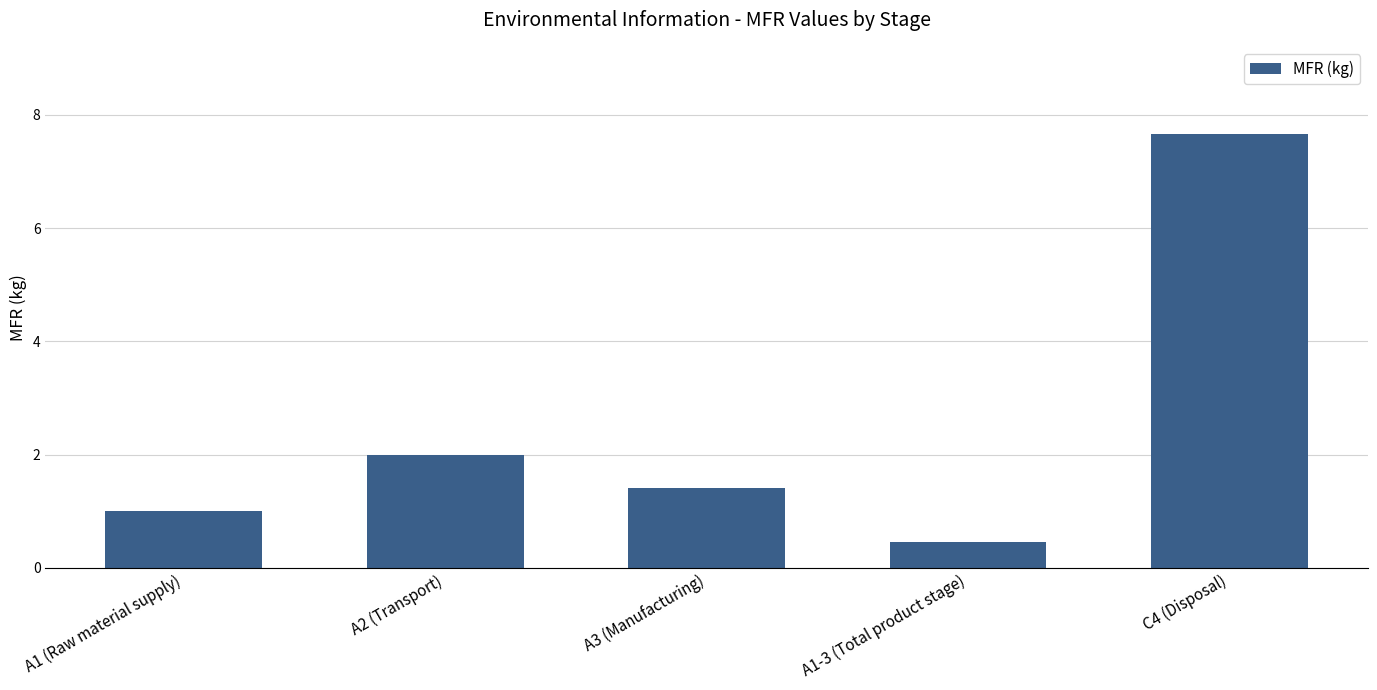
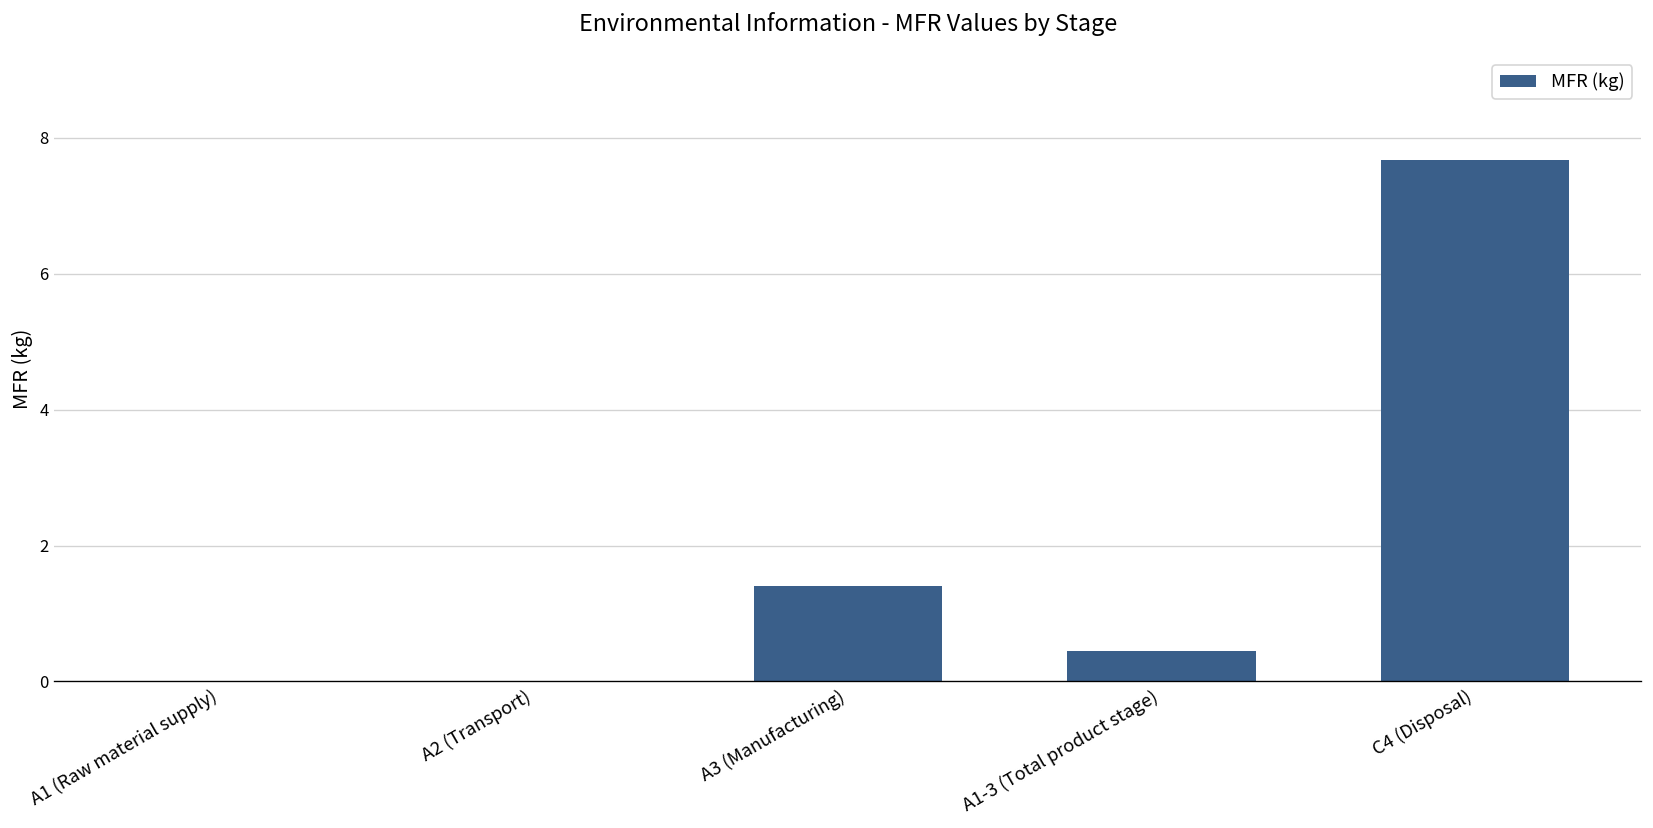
A1 (Raw material supply): 1 -> 0
A2 (Transport): 2 -> 0
